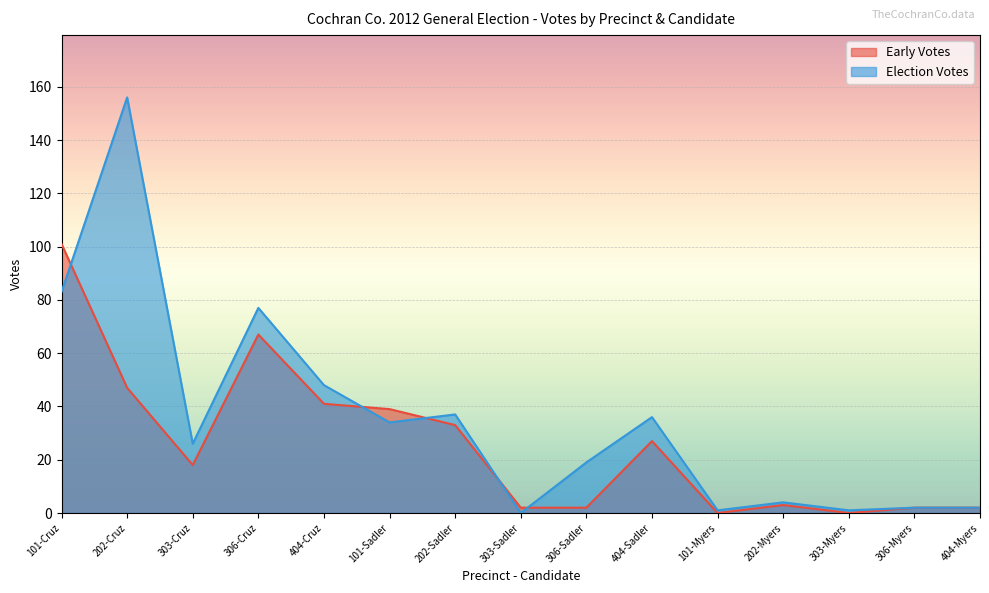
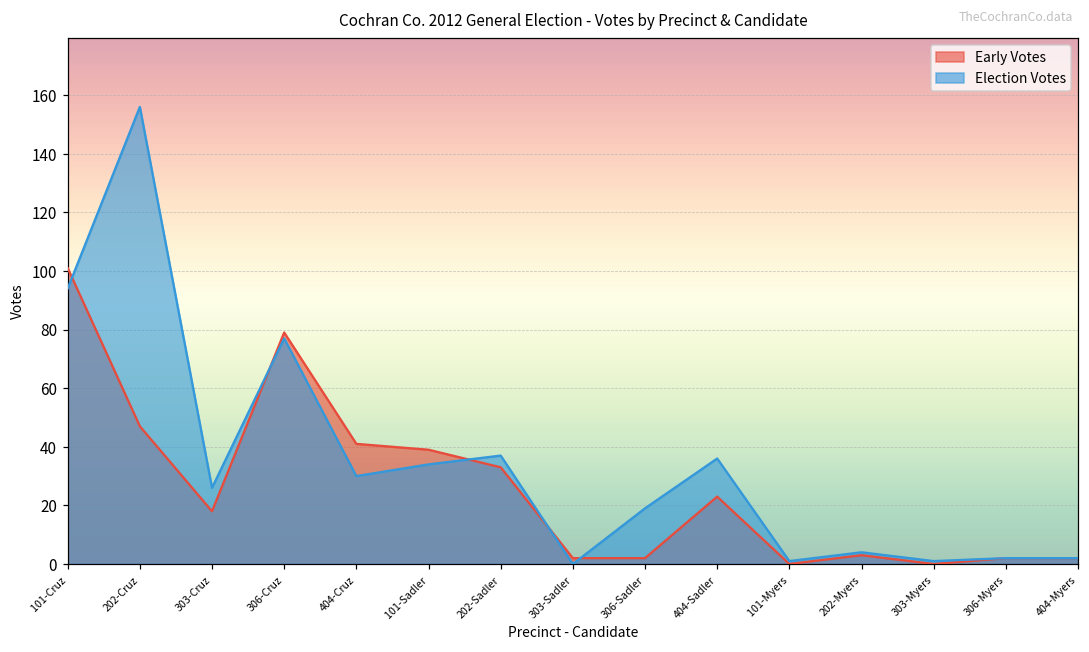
Election Votes, 101-Cruz: 83 -> 94
Early Votes, 306-Cruz: 67 -> 79
Election Votes, 404-Cruz: 48 -> 30
Early Votes, 404-Sadler: 27 -> 23
